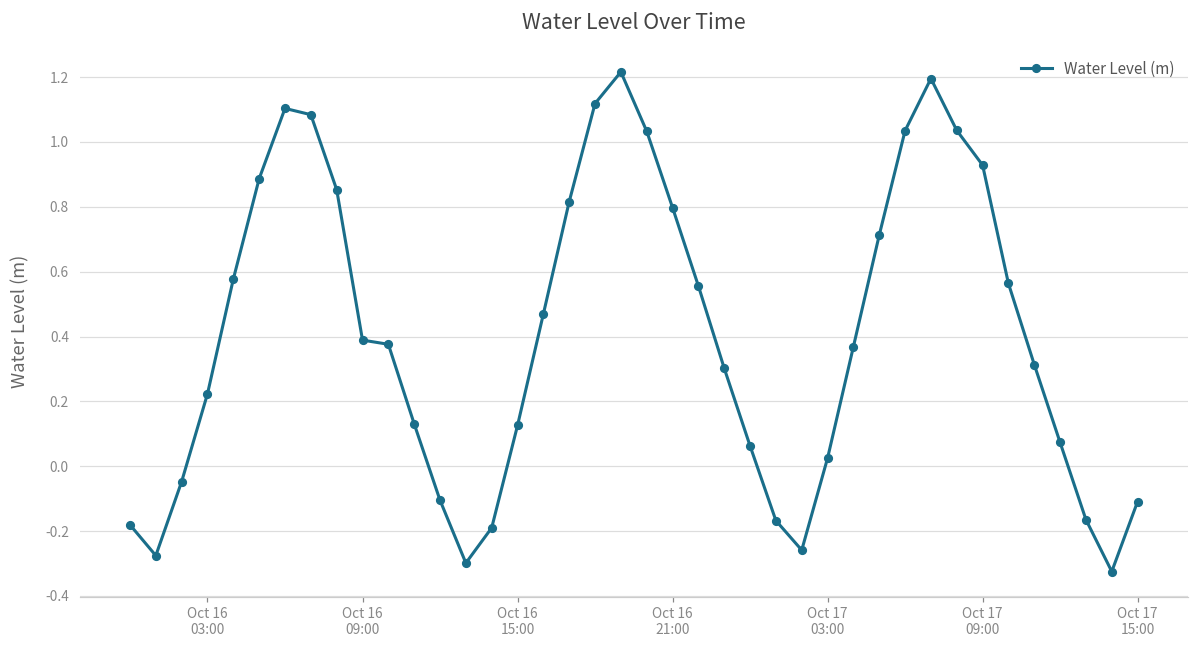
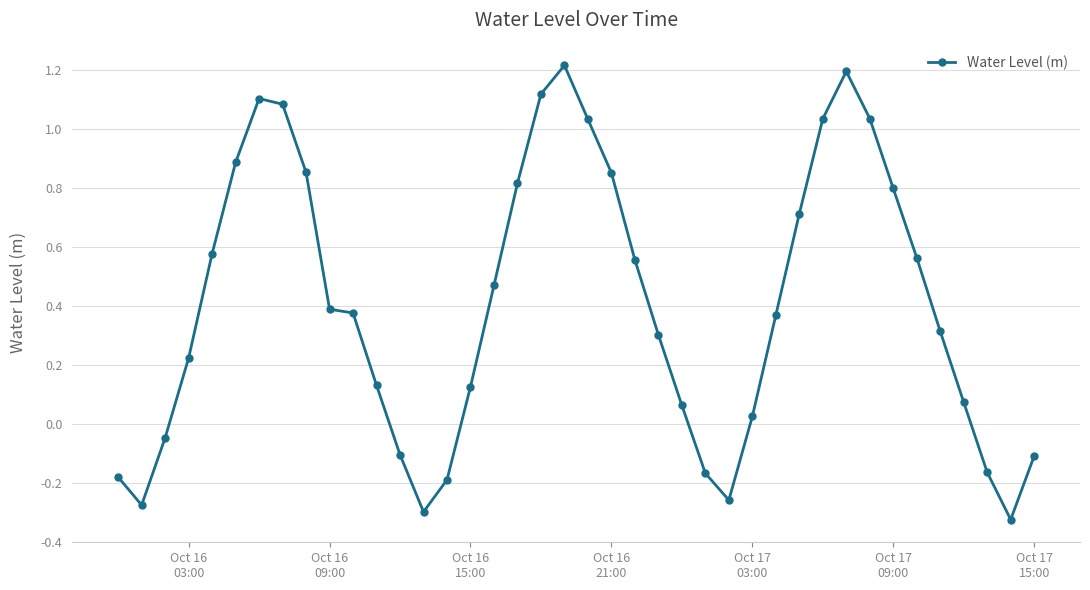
Oct 16 21:00: 0.80 -> 0.85
Oct 17 09:00: 0.93 -> 0.80
